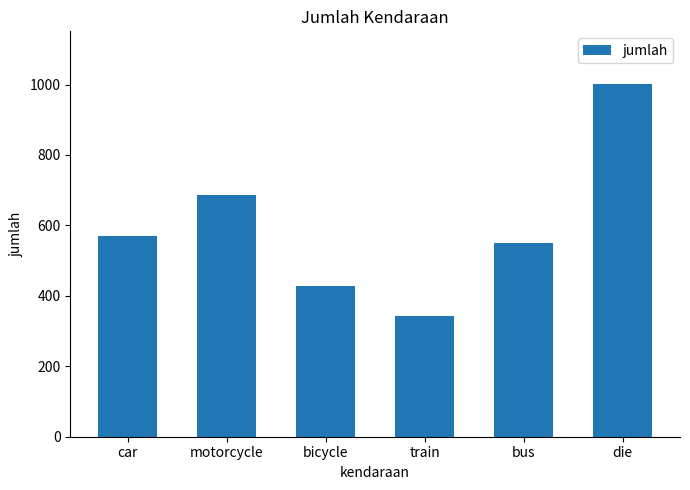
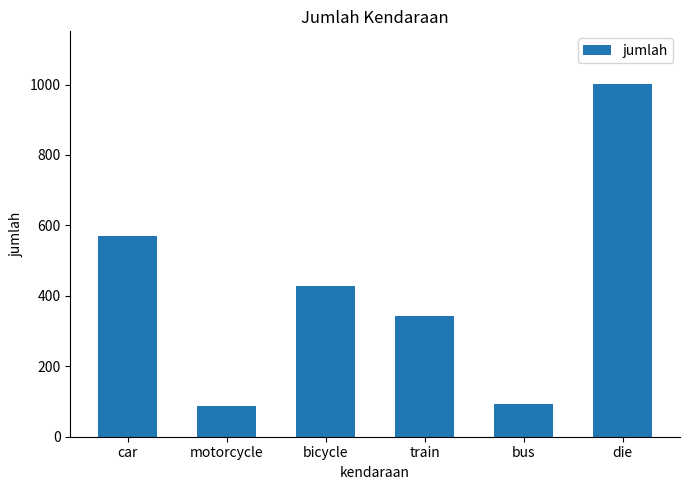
motorcycle: 690 -> 90
bus: 550 -> 90
